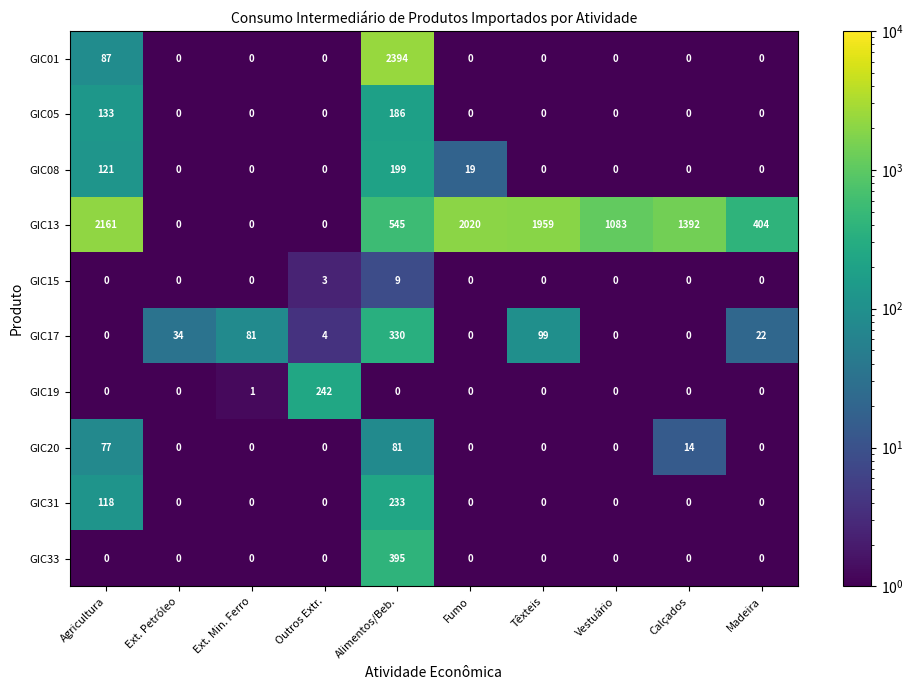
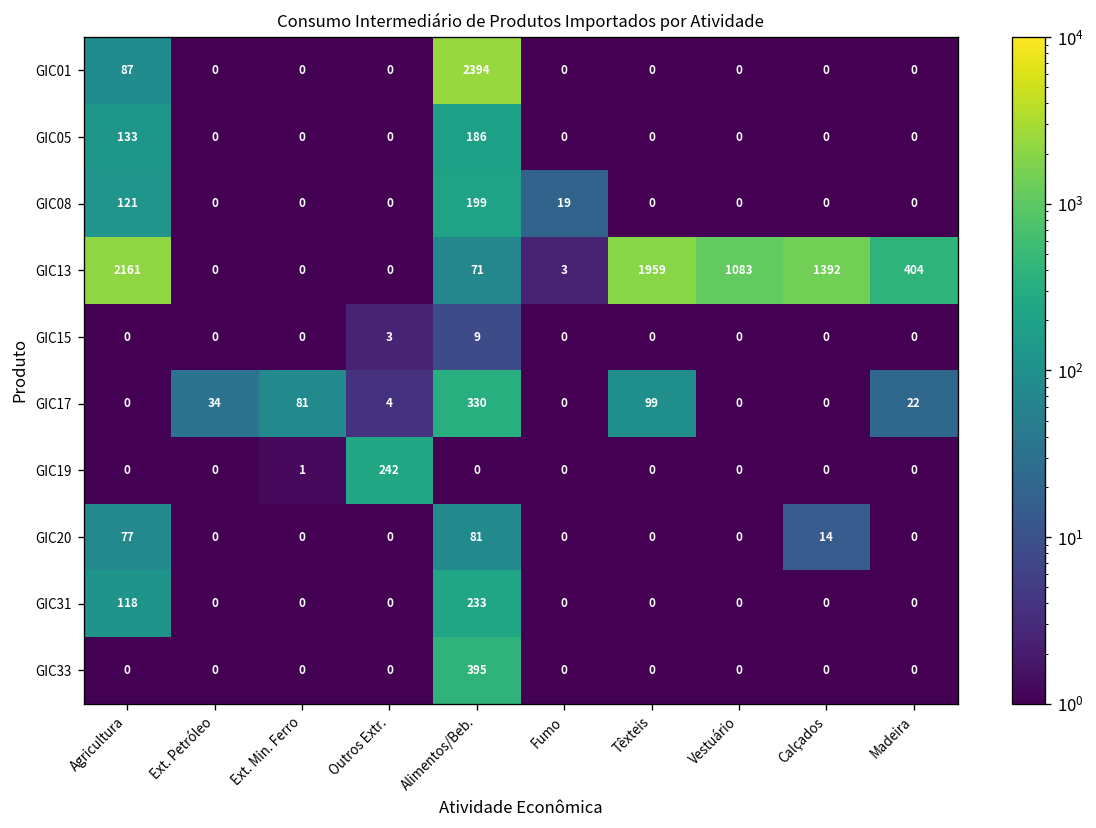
GIC13, Alimentos/Beb.: 545 -> 71
GIC13, Fumo: 2020 -> 3
